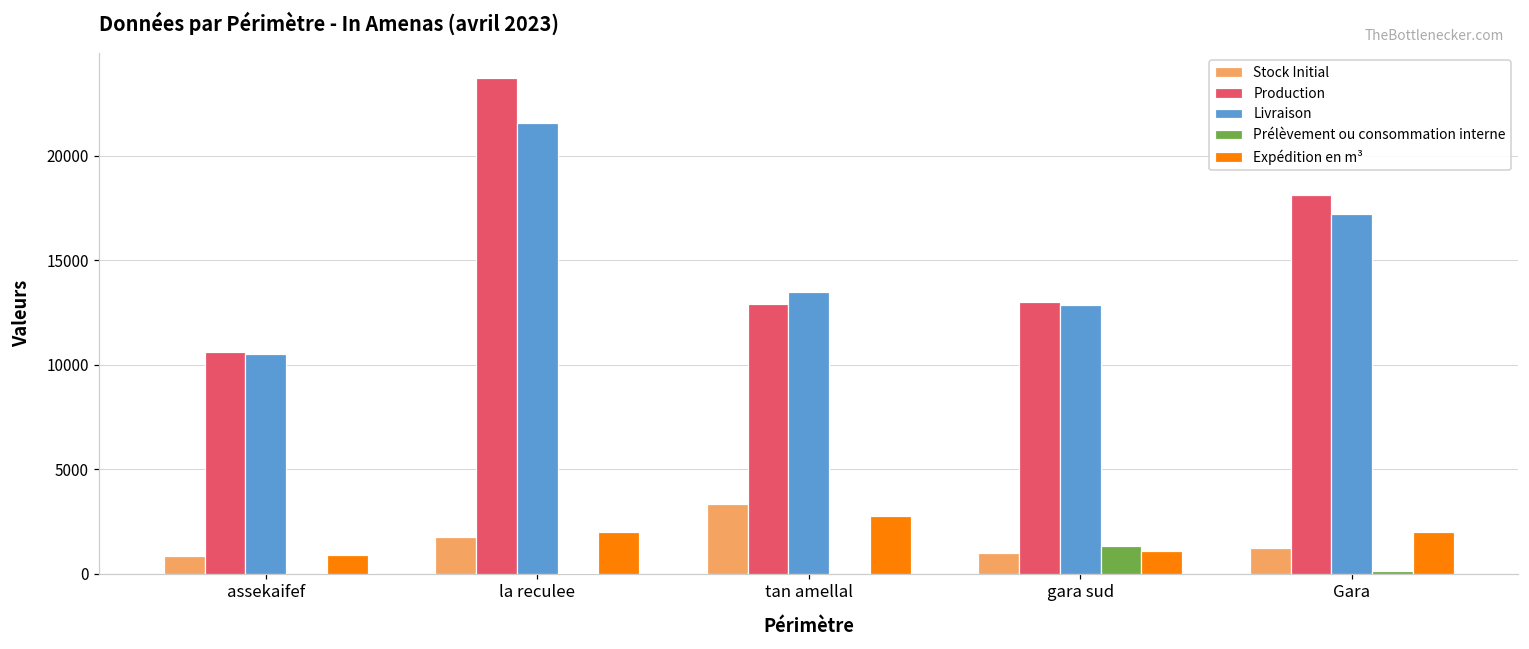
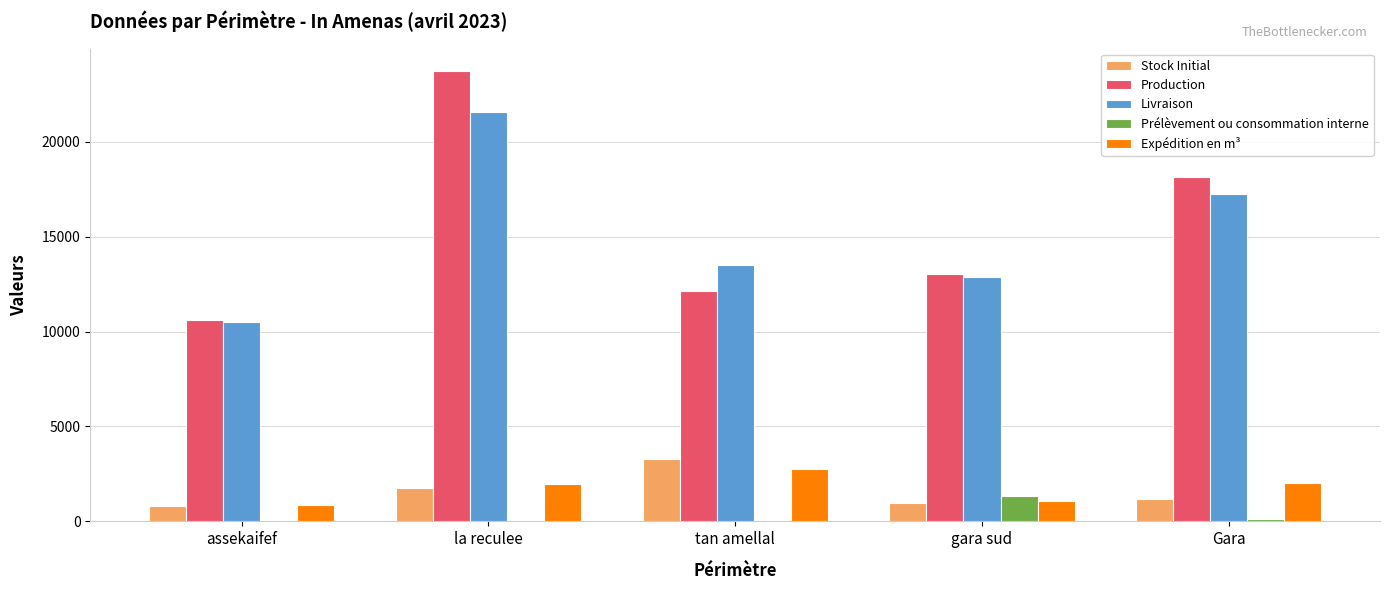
Production, tan amellal: 12900 -> 12100
